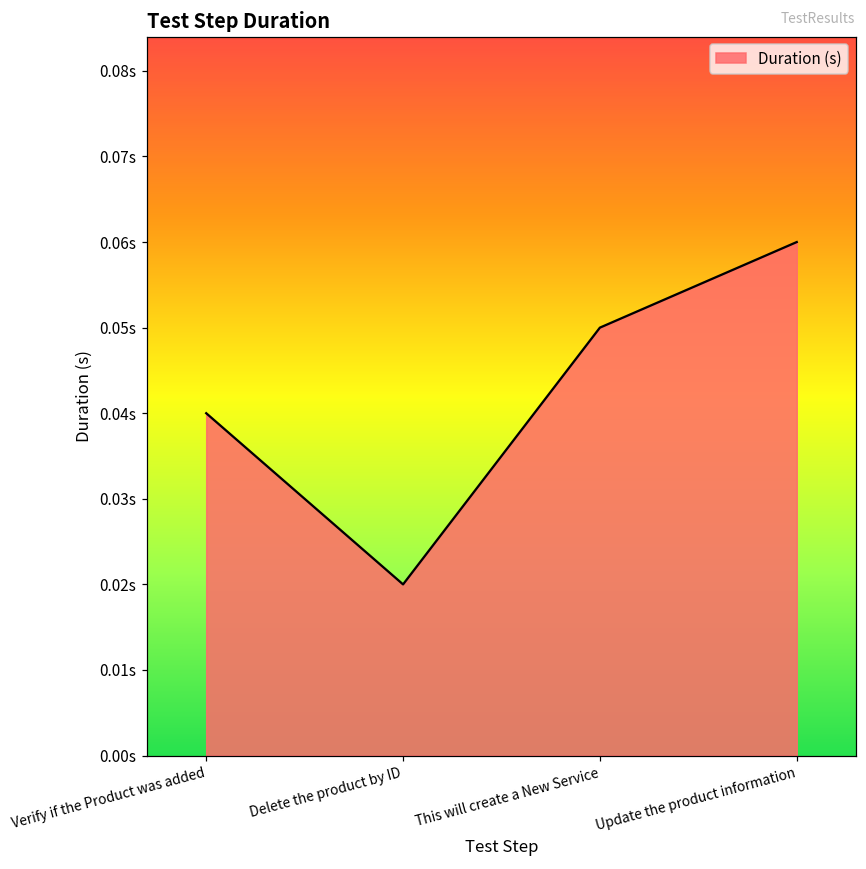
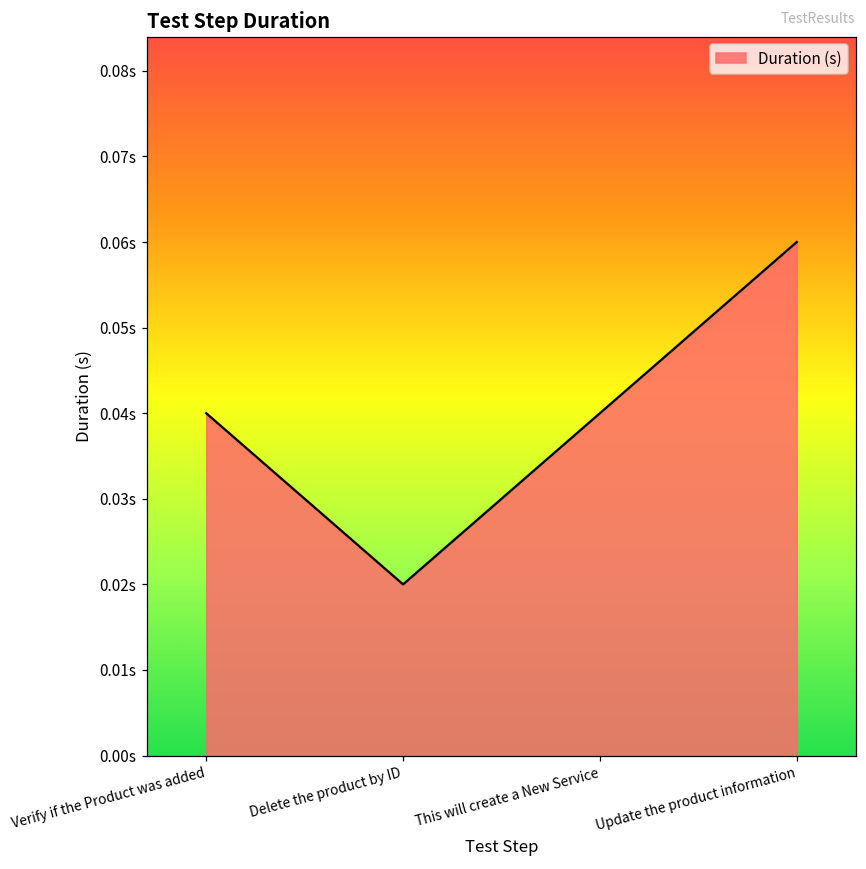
This will create a New Service: 0.05s -> 0.04s
